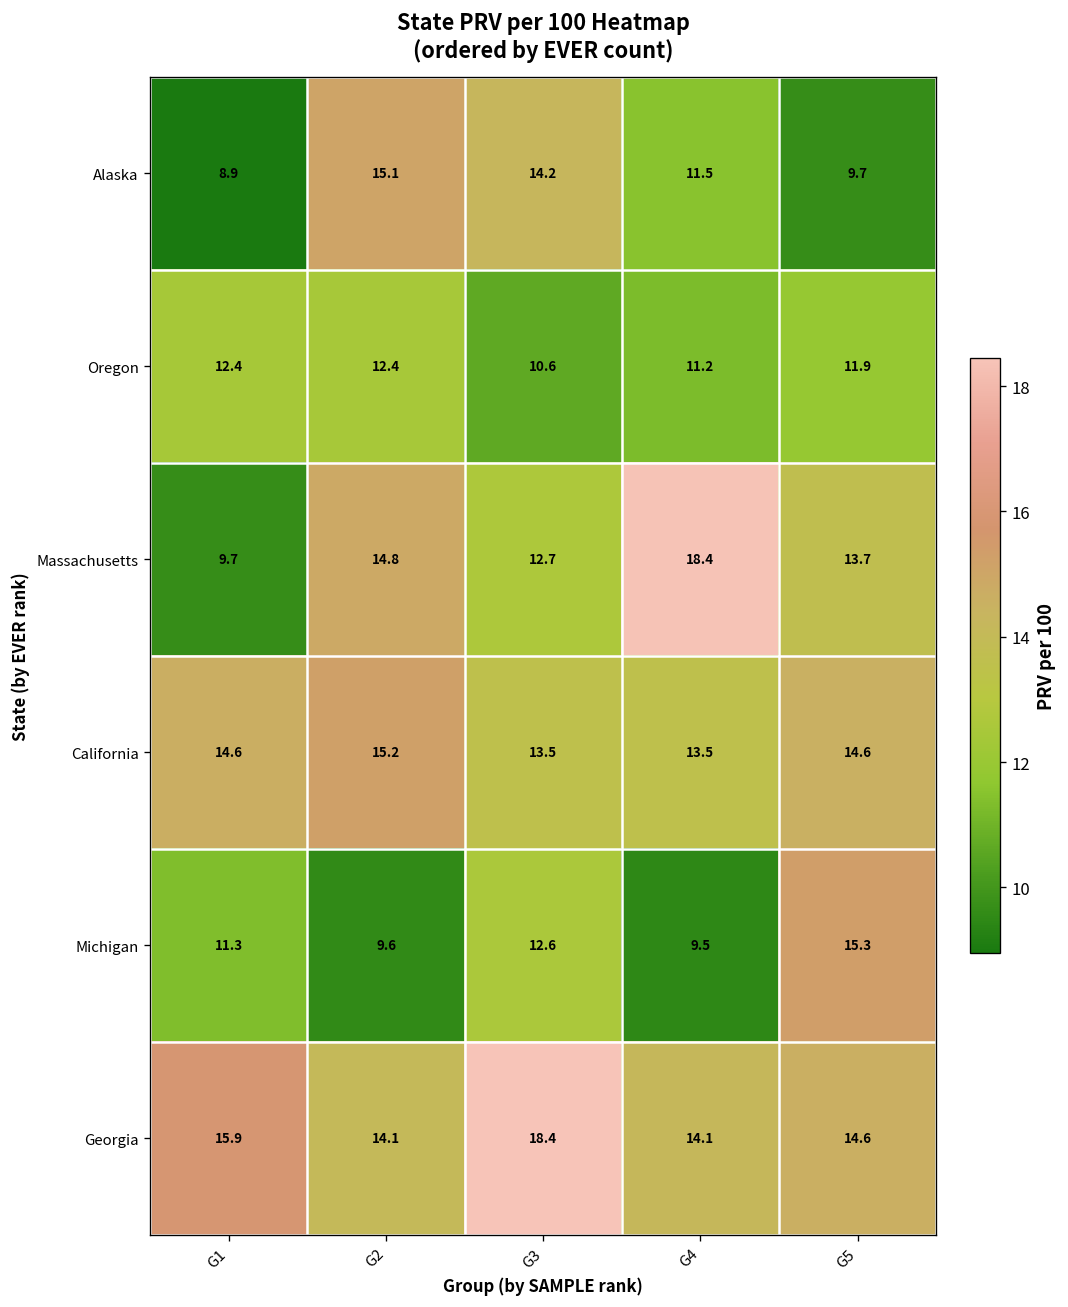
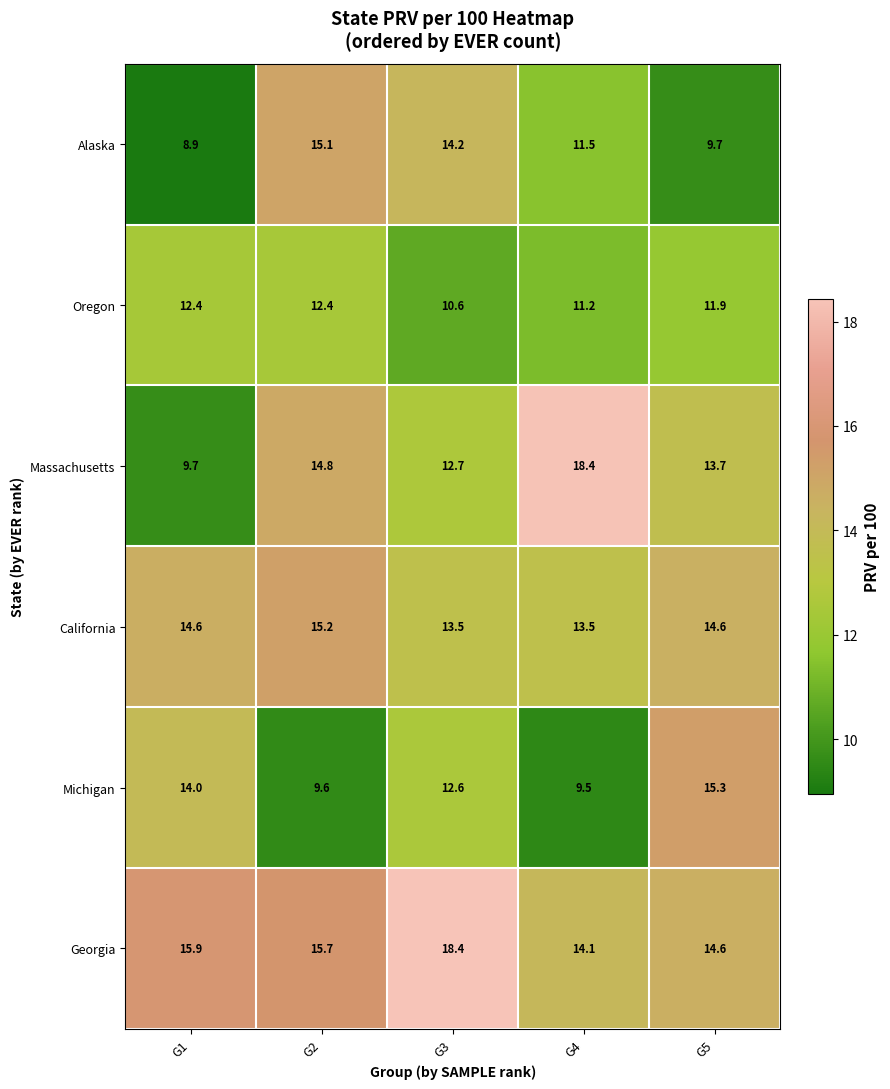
Michigan, G1: 11.3 -> 14.0
Georgia, G2: 14.1 -> 15.7
